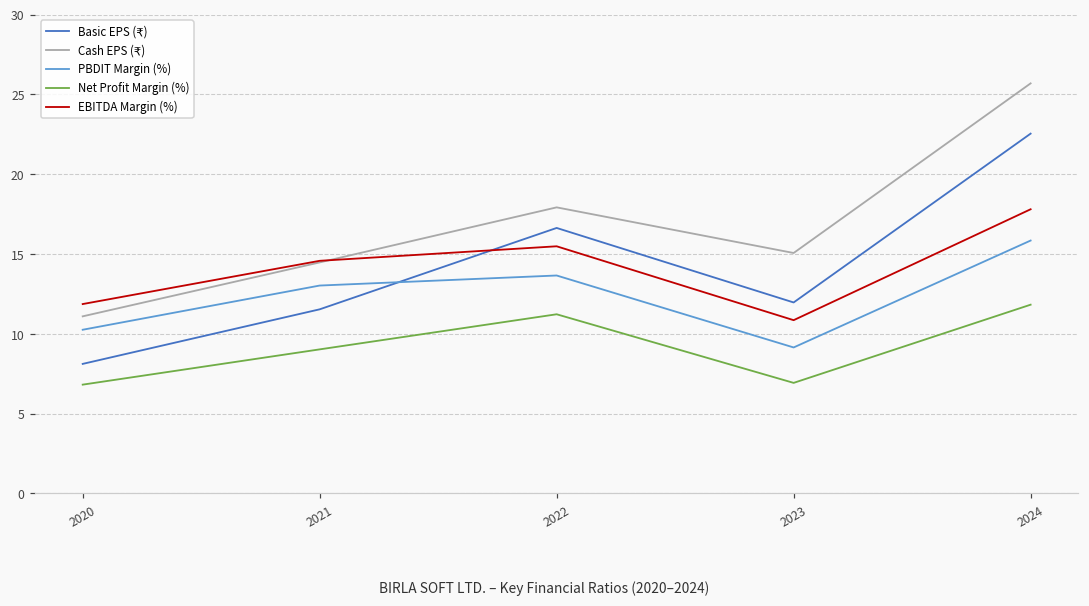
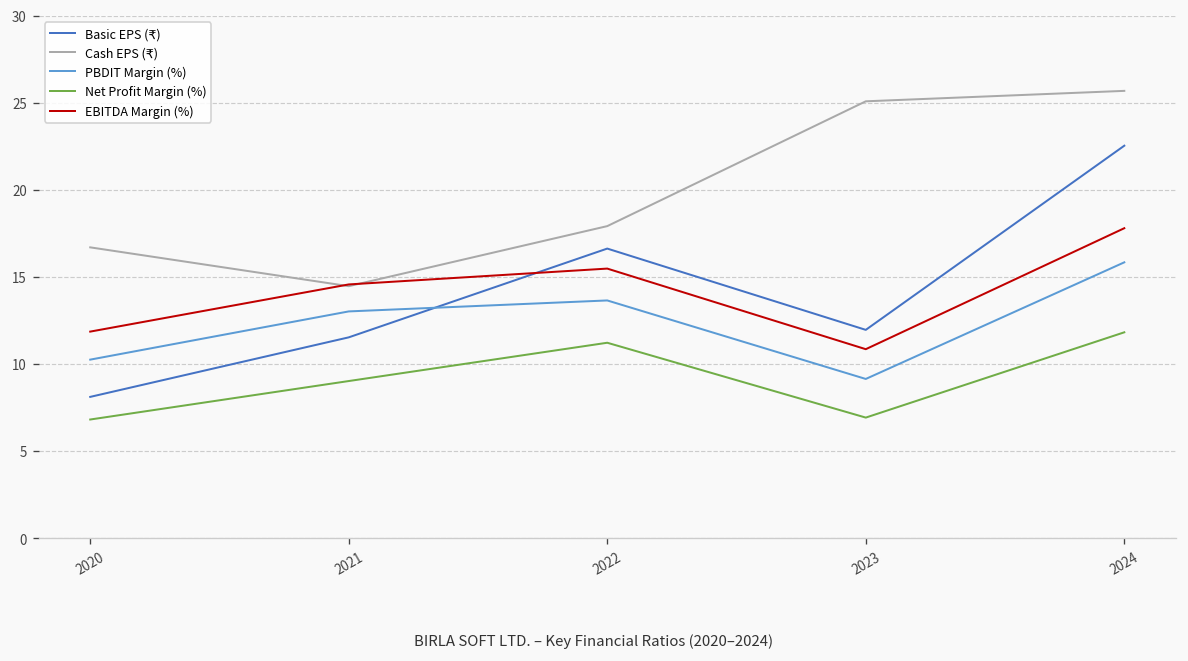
Cash EPS (₹), 2020: 11.1 -> 16.7
Cash EPS (₹), 2023: 15.1 -> 25.1
